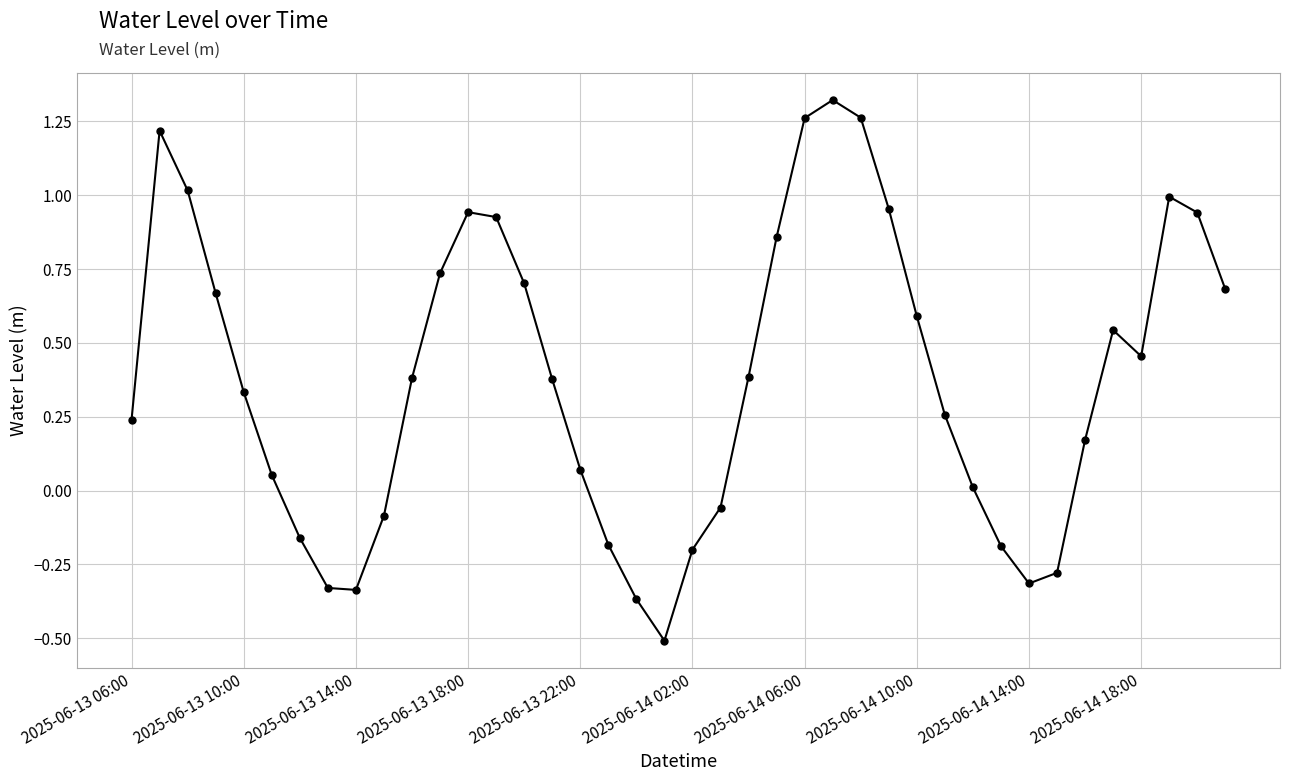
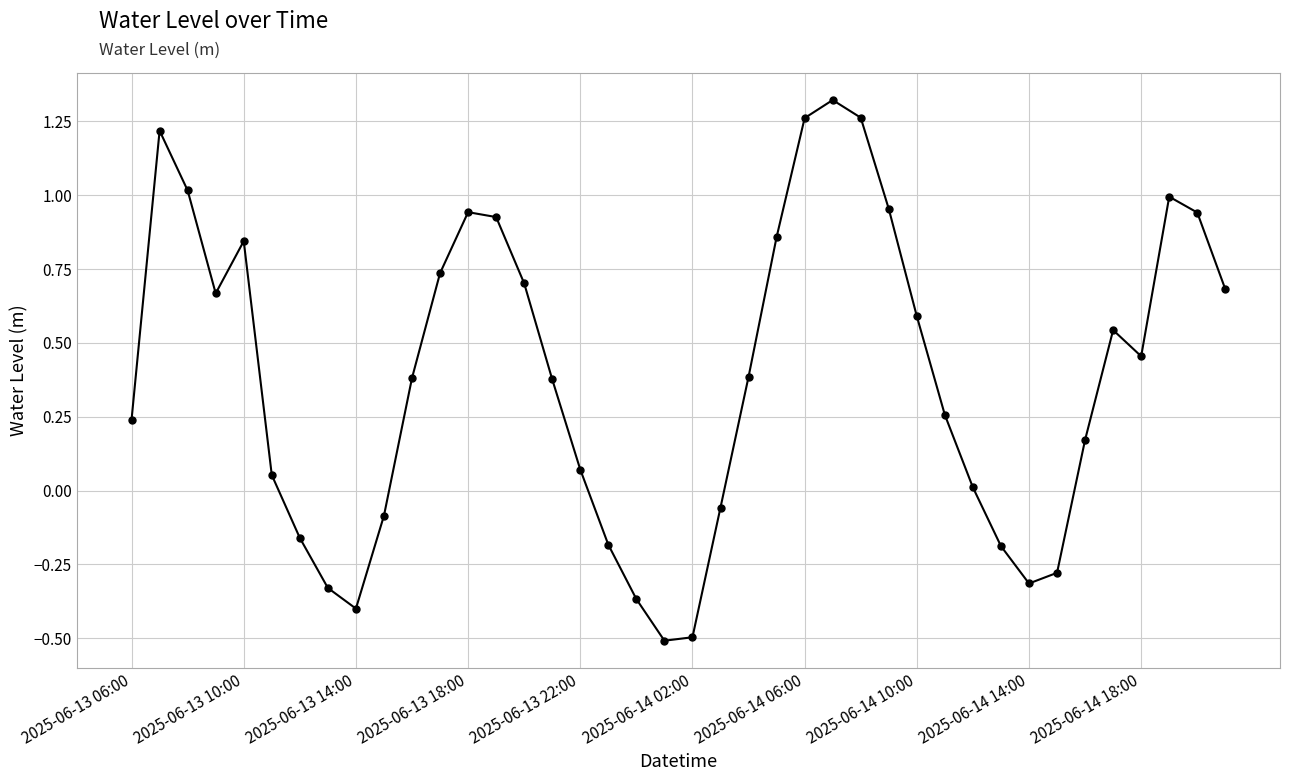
2025-06-13 10:00: 0.33 -> 0.84
2025-06-13 14:00: -0.34 -> -0.40
2025-06-14 02:00: -0.20 -> -0.50
